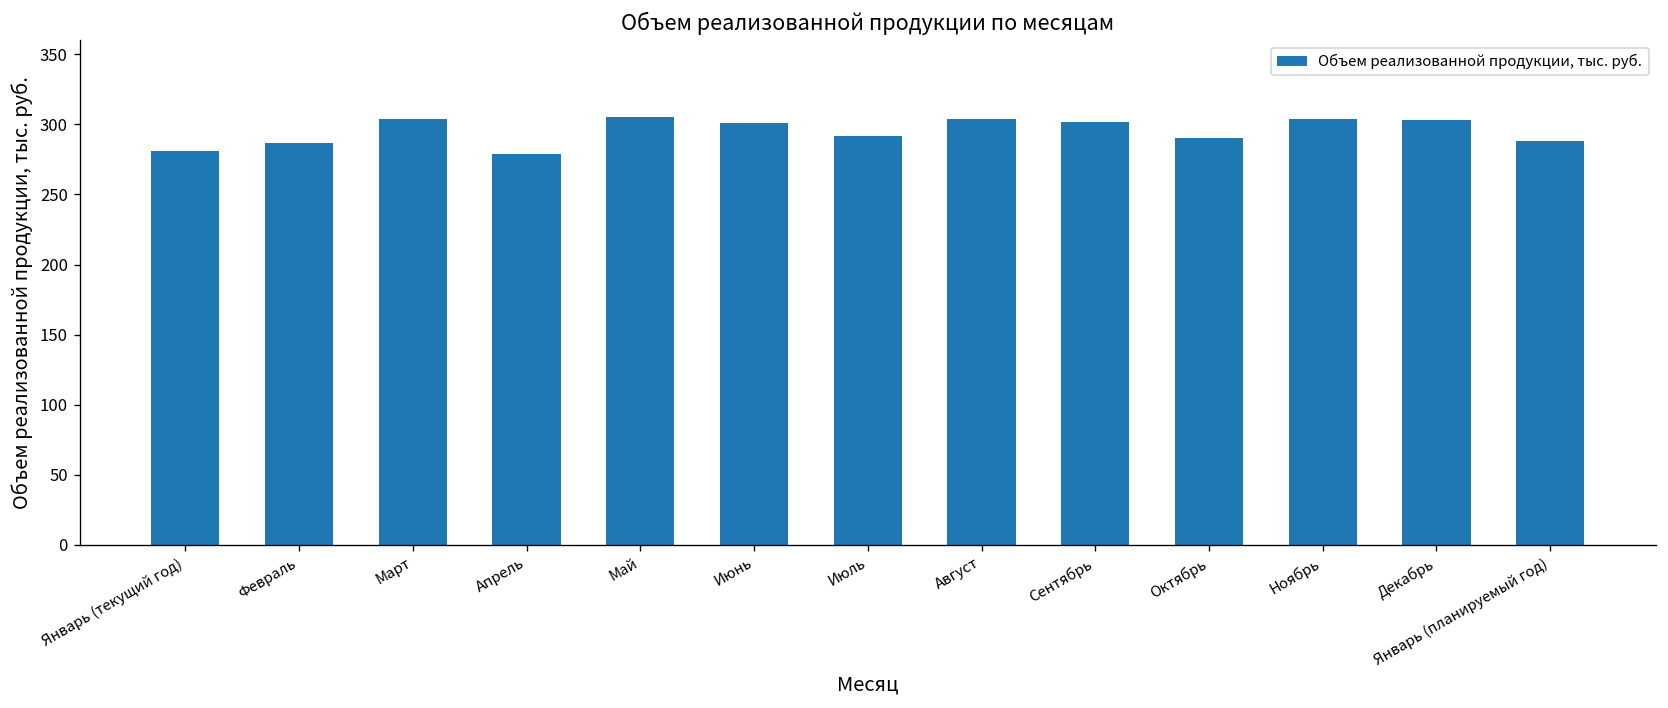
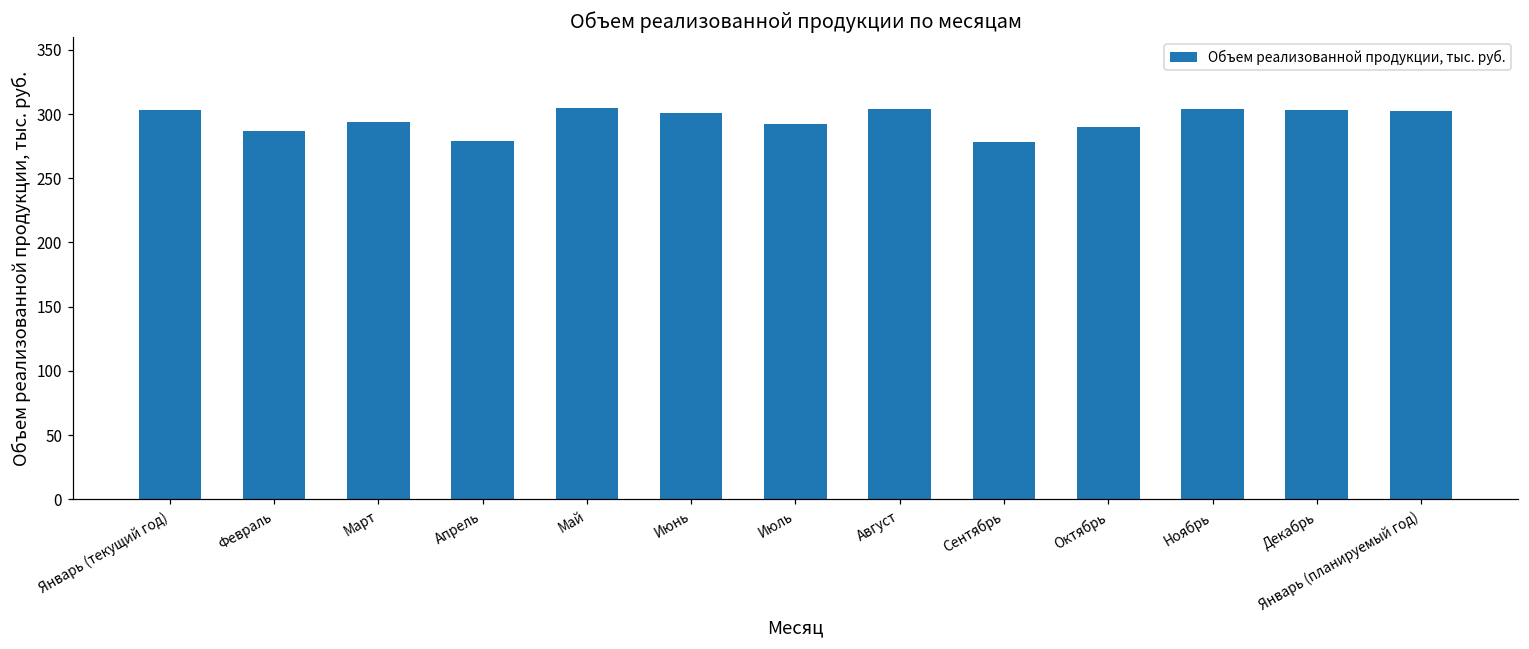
Январь (текущий год): 281 -> 303
Март: 304 -> 294
Сентябрь: 302 -> 278
Январь (планируемый год): 288 -> 302
